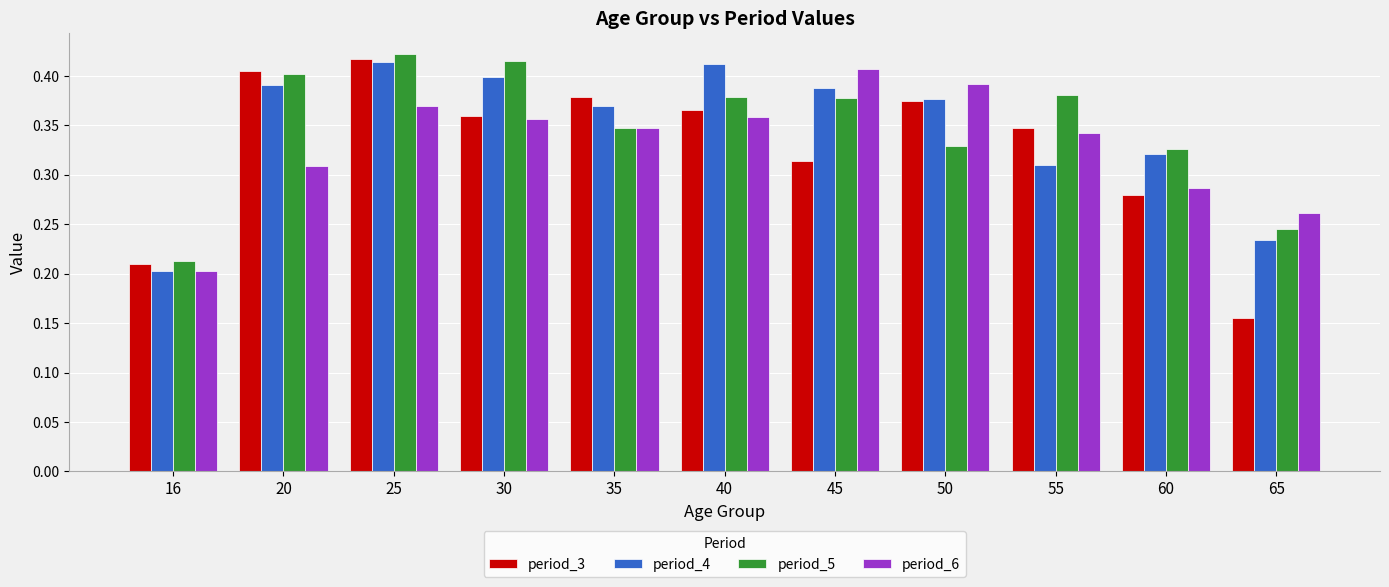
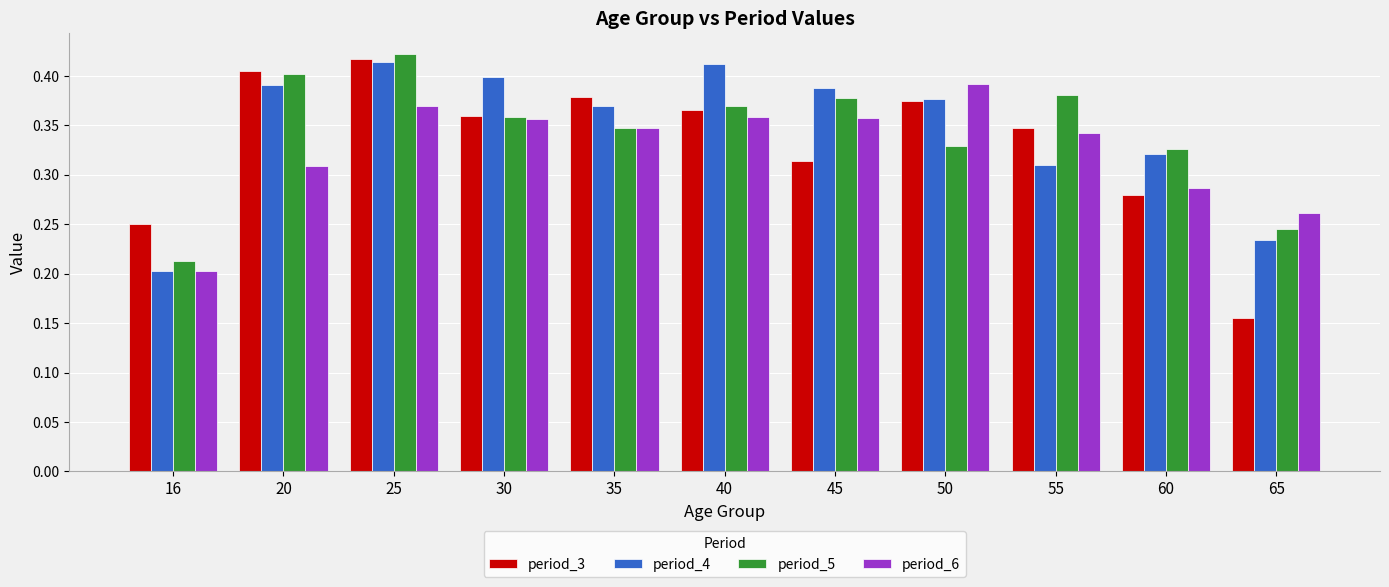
period_3, 16: 0.21 -> 0.25
period_5, 30: 0.41 -> 0.36
period_5, 40: 0.38 -> 0.37
period_6, 45: 0.41 -> 0.36
